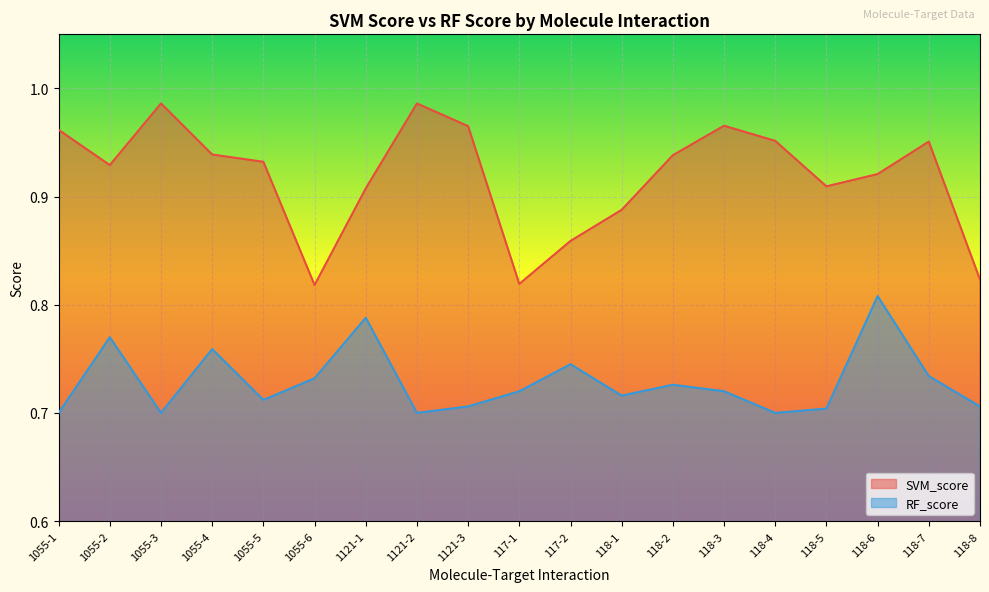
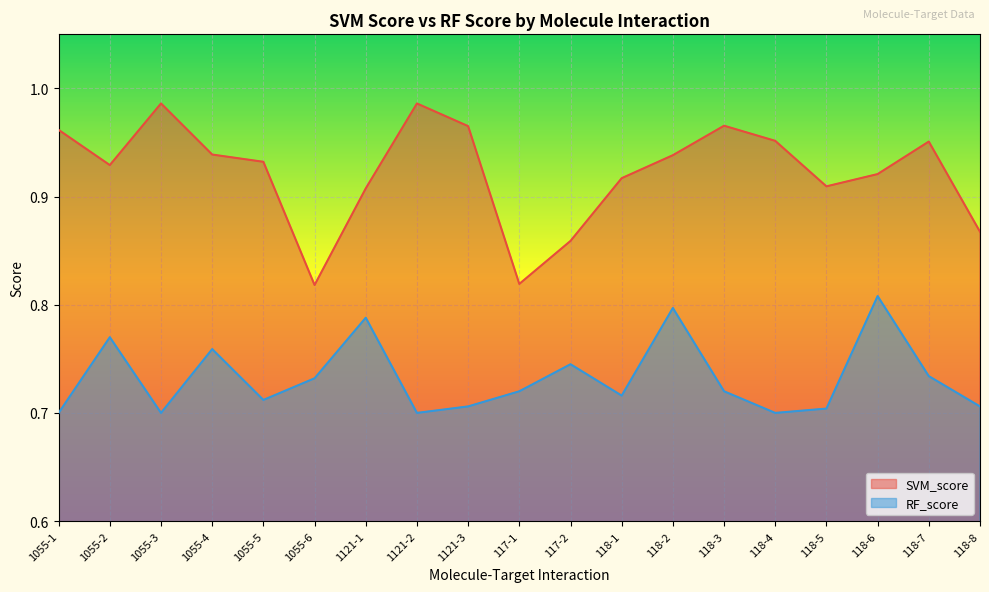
SVM_score, 118-1: 0.888 -> 0.917
RF_score, 118-2: 0.726 -> 0.797
SVM_score, 118-8: 0.823 -> 0.867
